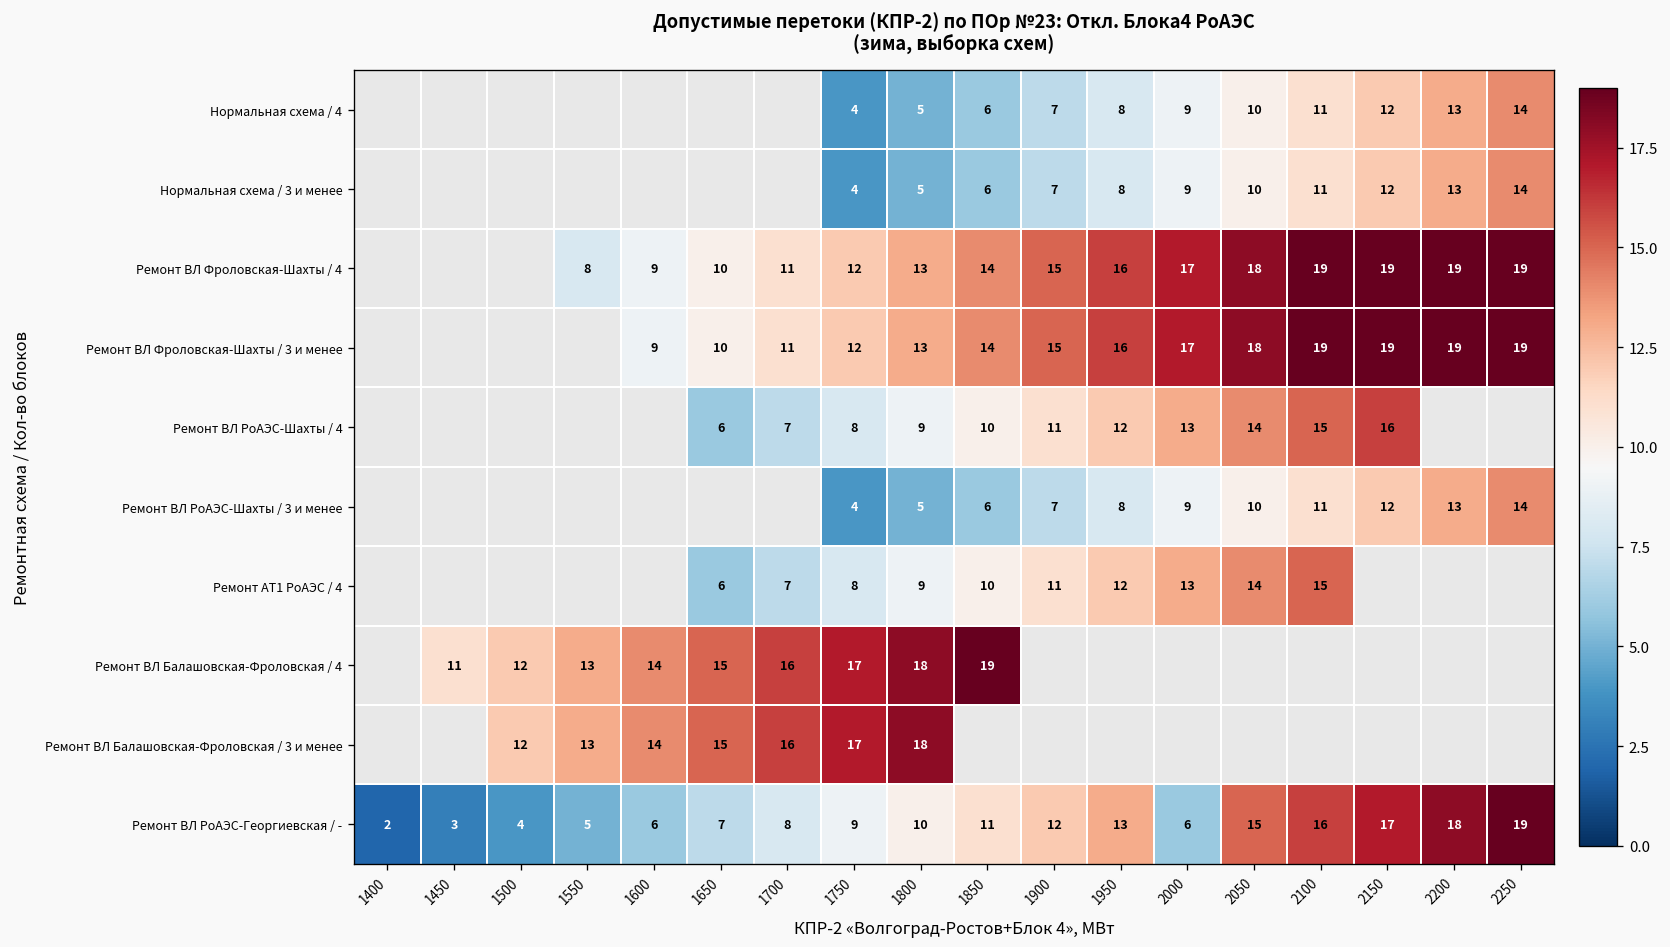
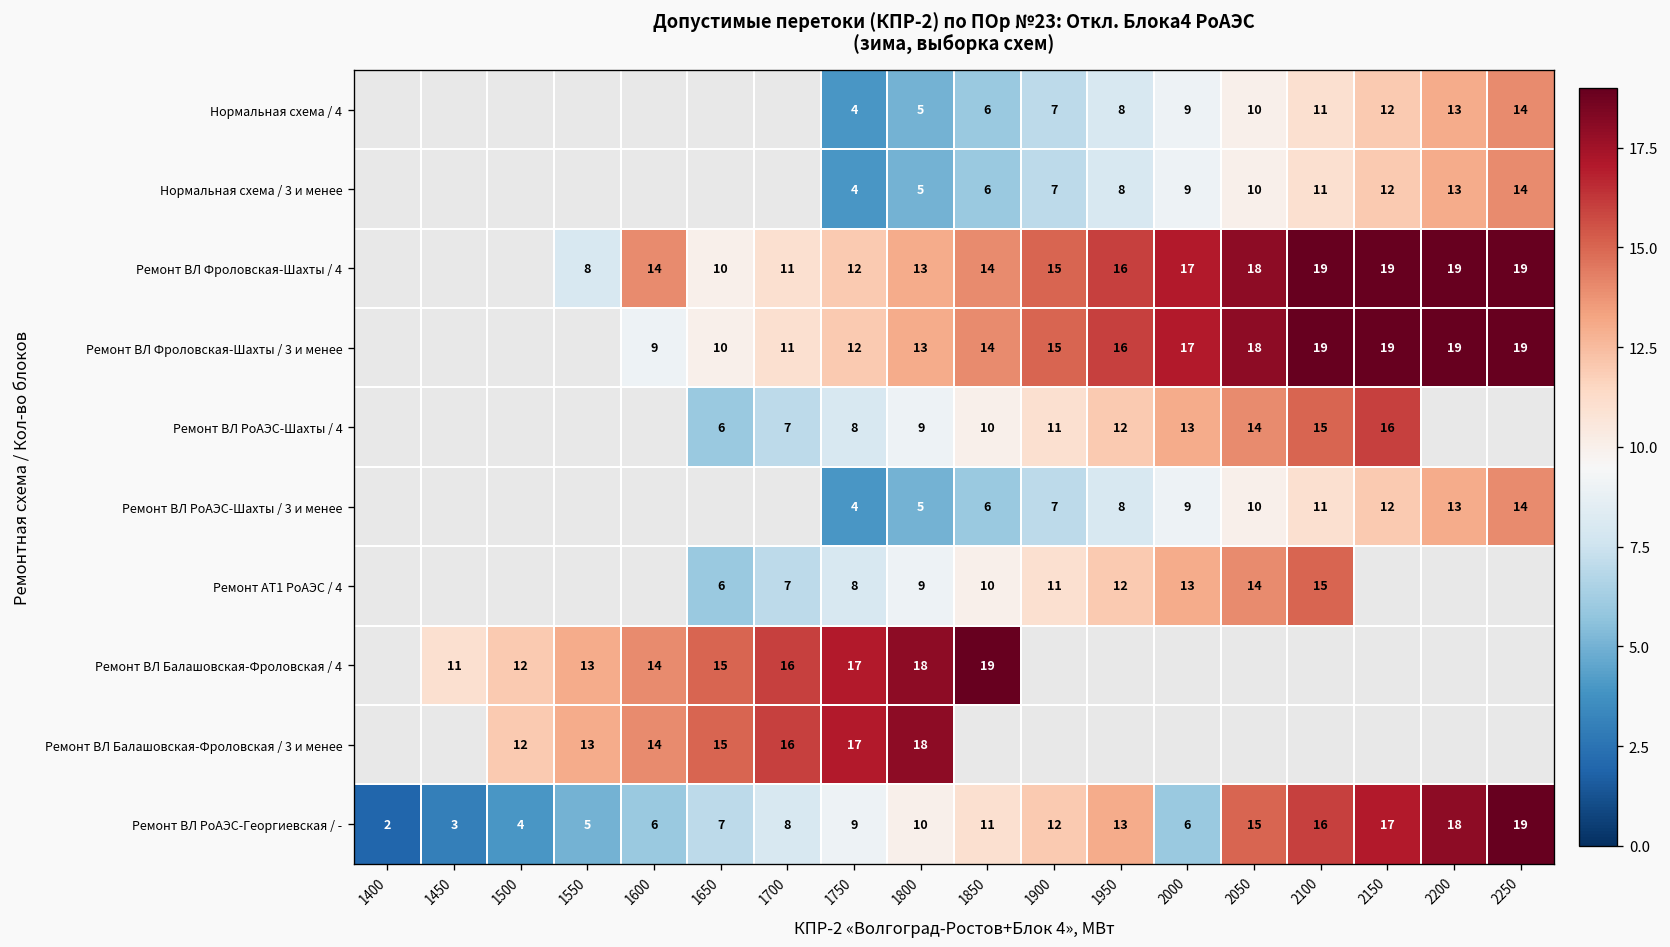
Ремонт ВЛ Фроловская-Шахты / 4, 1600: 9 -> 14
